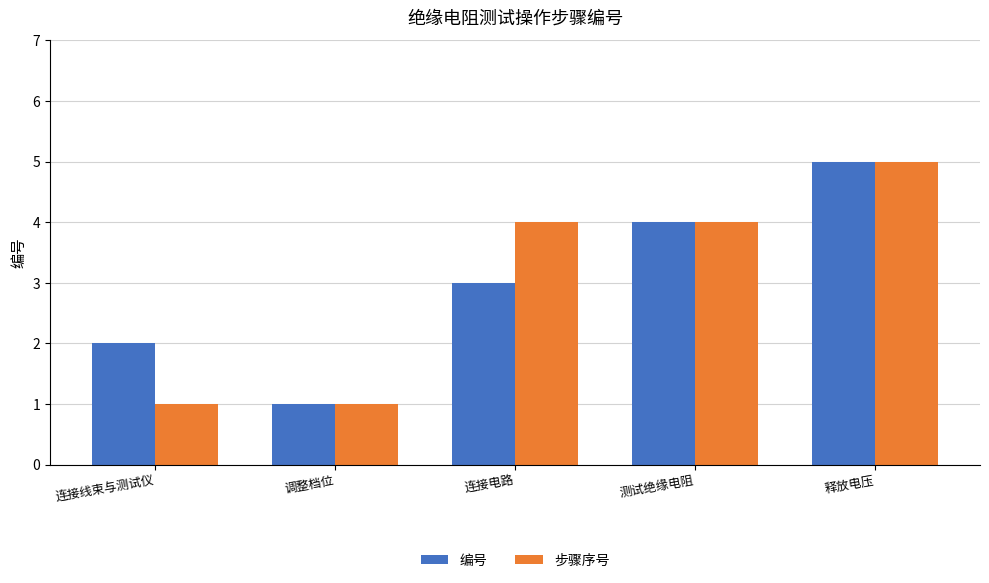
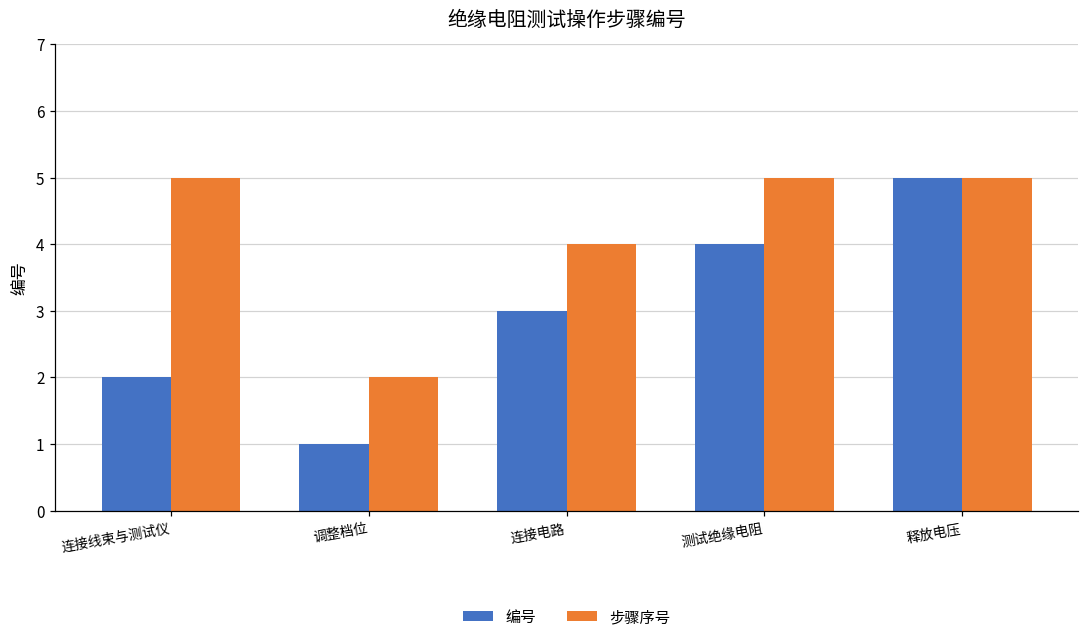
步骤序号, 连接线束与测试仪: 1 -> 5
步骤序号, 调整档位: 1 -> 2
步骤序号, 测试绝缘电阻: 4 -> 5
